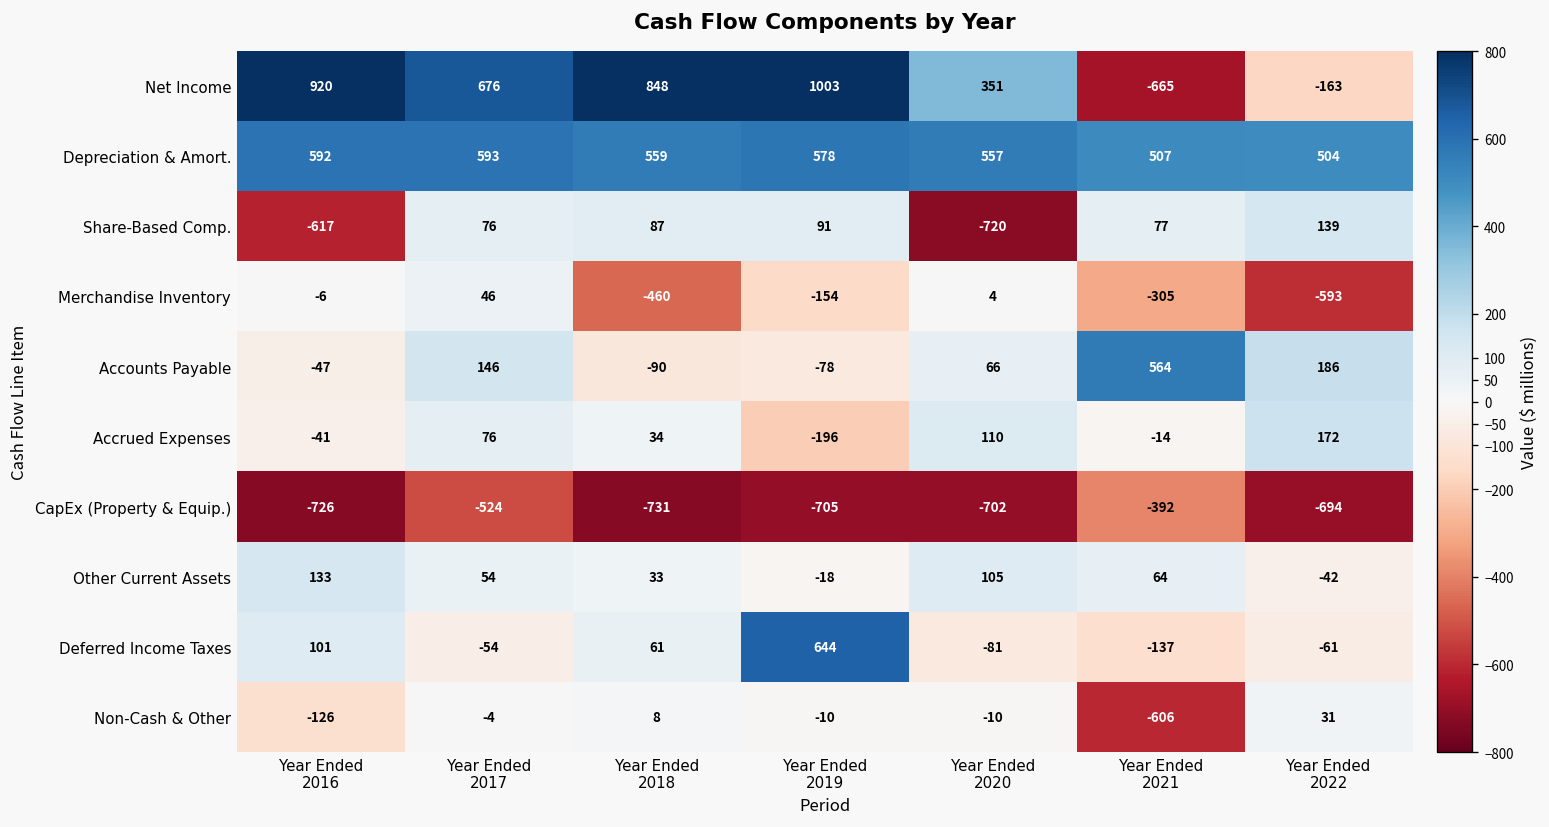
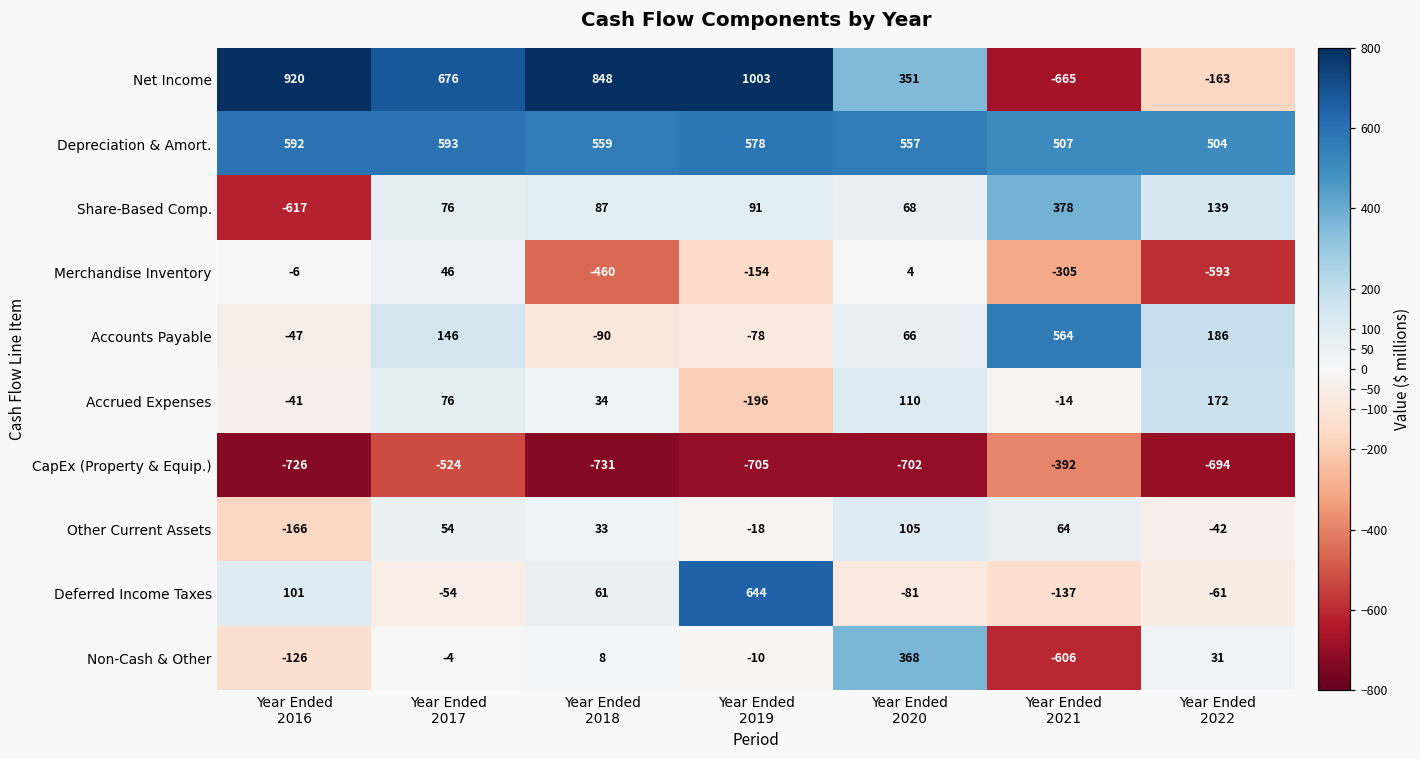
Share-Based Comp., Year Ended 2020: -720 -> 68
Share-Based Comp., Year Ended 2021: 77 -> 378
Other Current Assets, Year Ended 2016: 133 -> -166
Non-Cash & Other, Year Ended 2020: -10 -> 368
